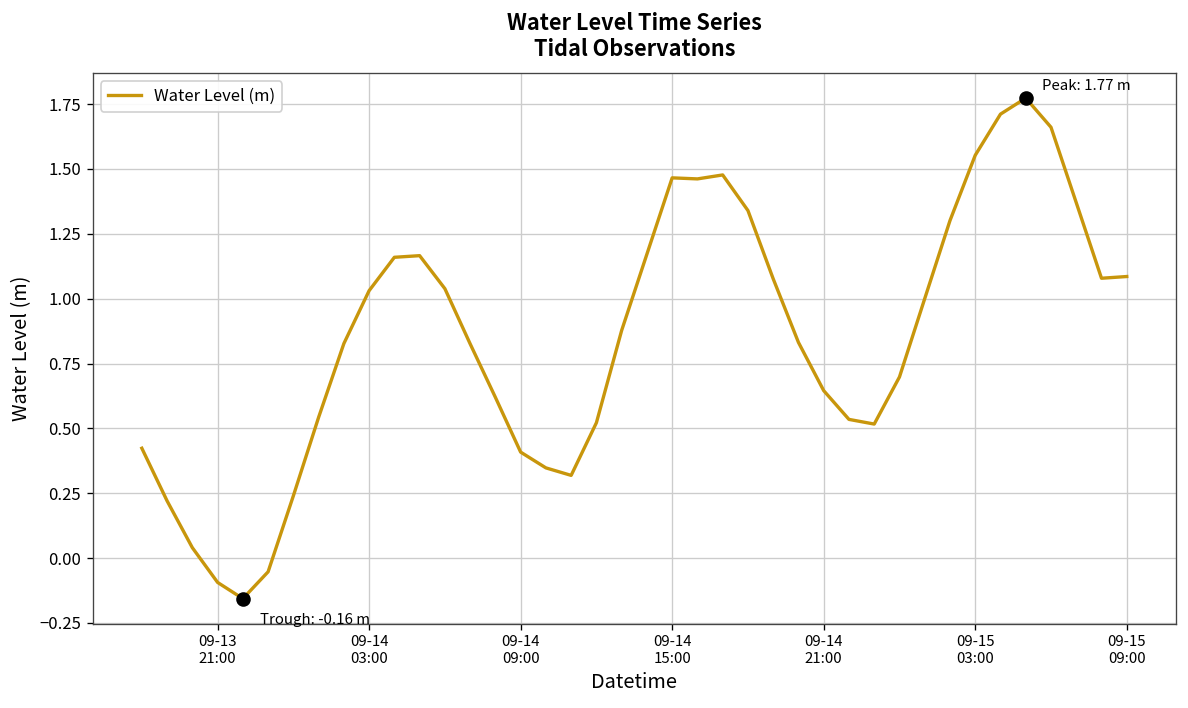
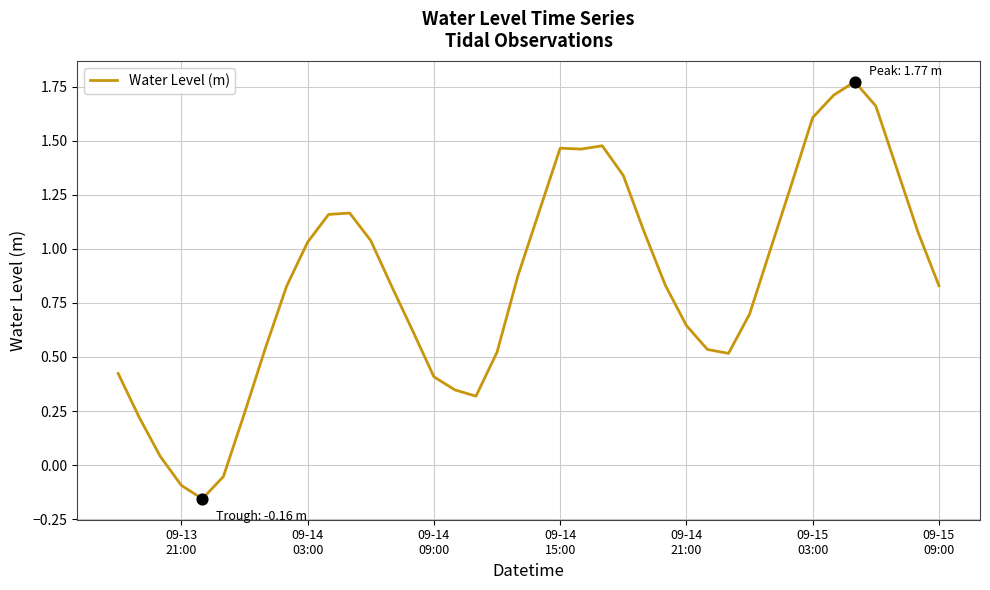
Water Level (m), 09-15 03:00: 1.55 -> 1.61
Water Level (m), 09-15 09:00: 1.09 -> 0.83
